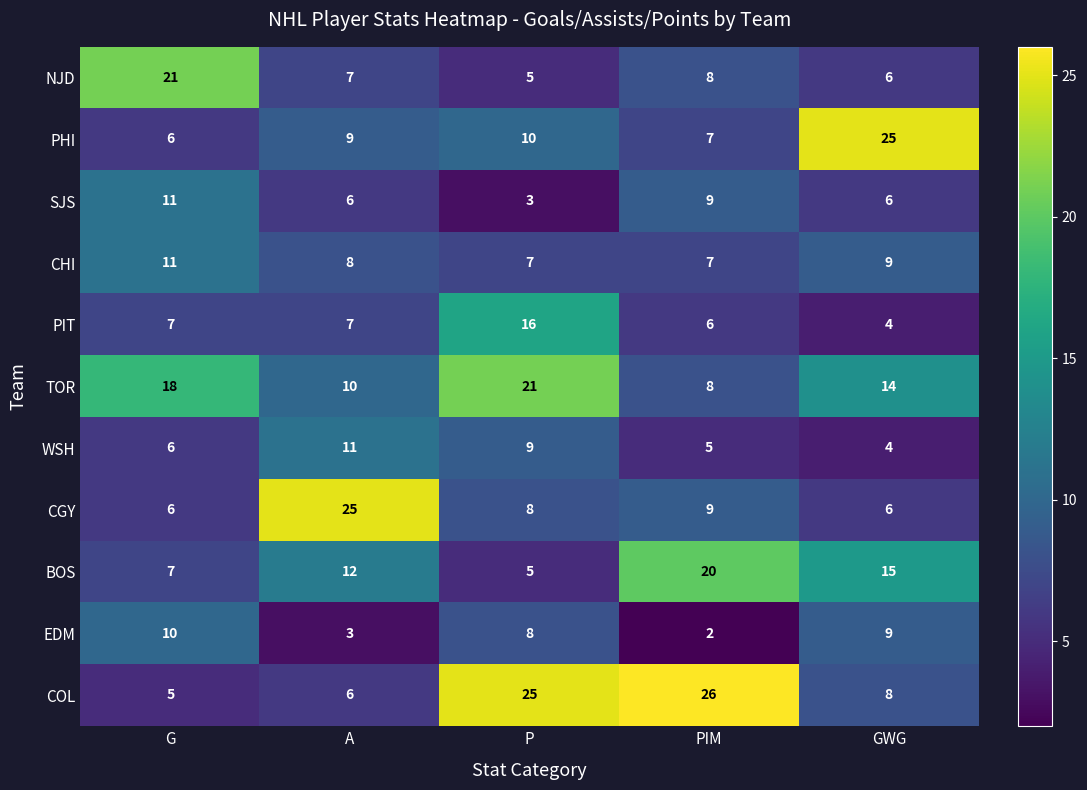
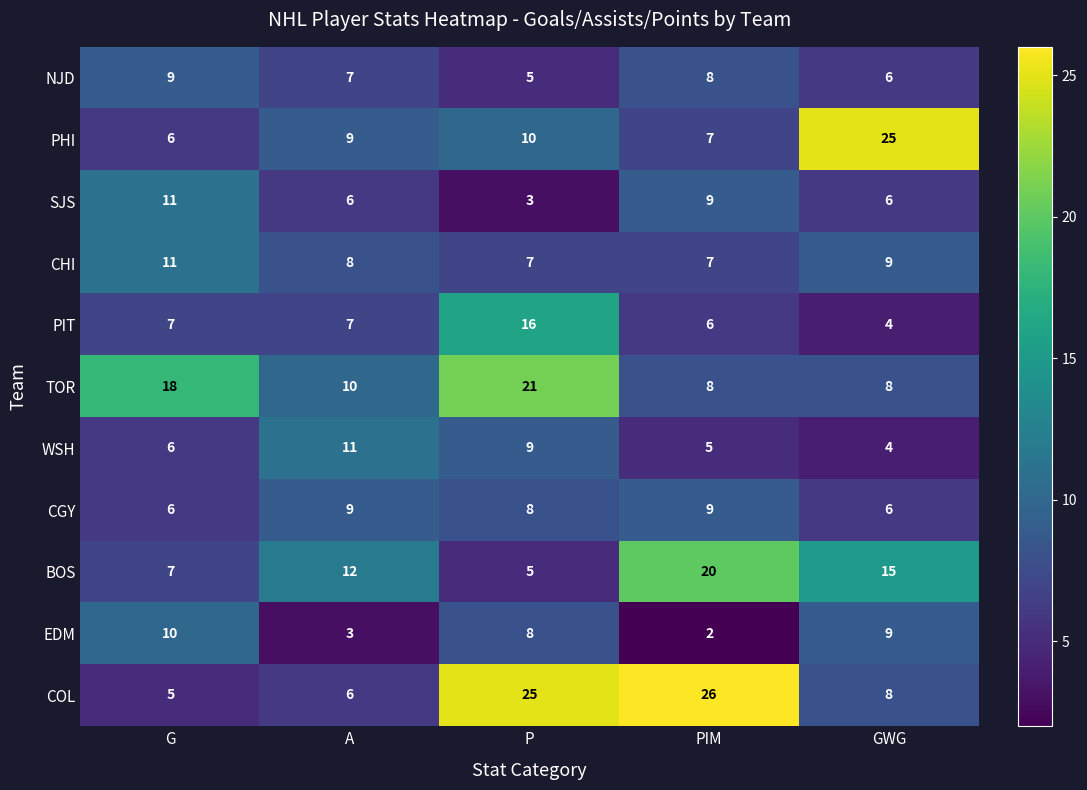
NJD, G: 21 -> 9
TOR, GWG: 14 -> 8
CGY, A: 25 -> 9
